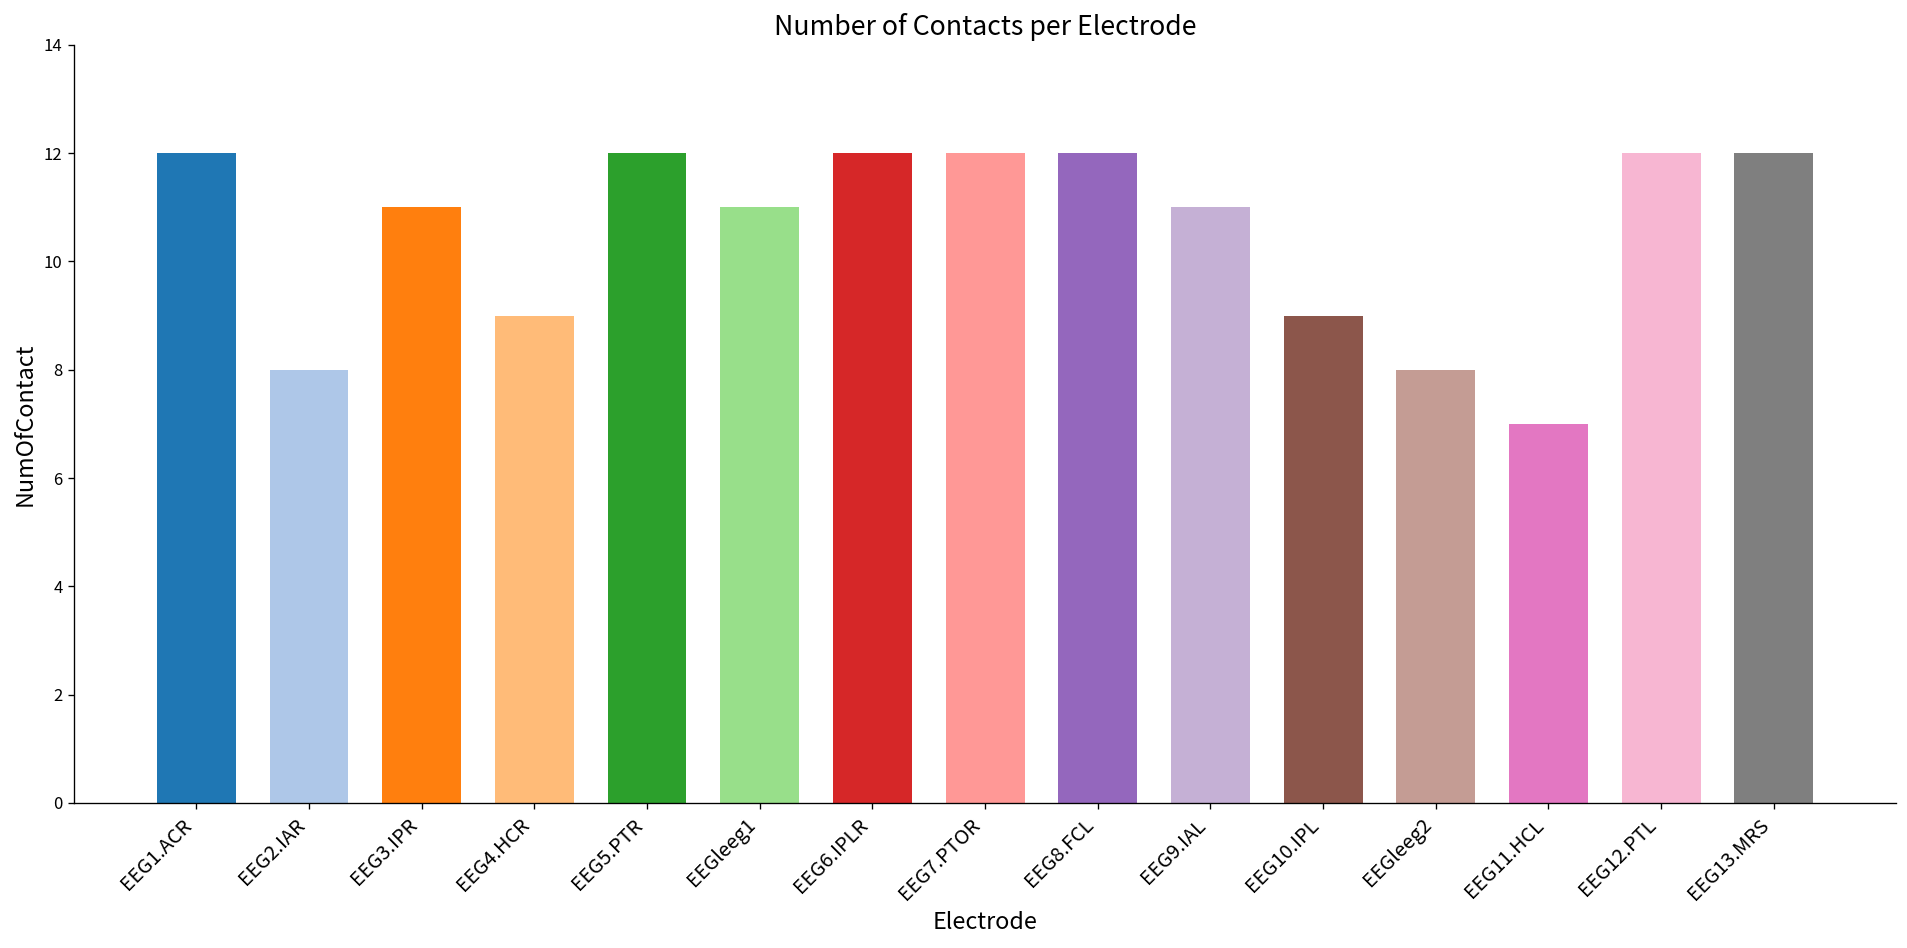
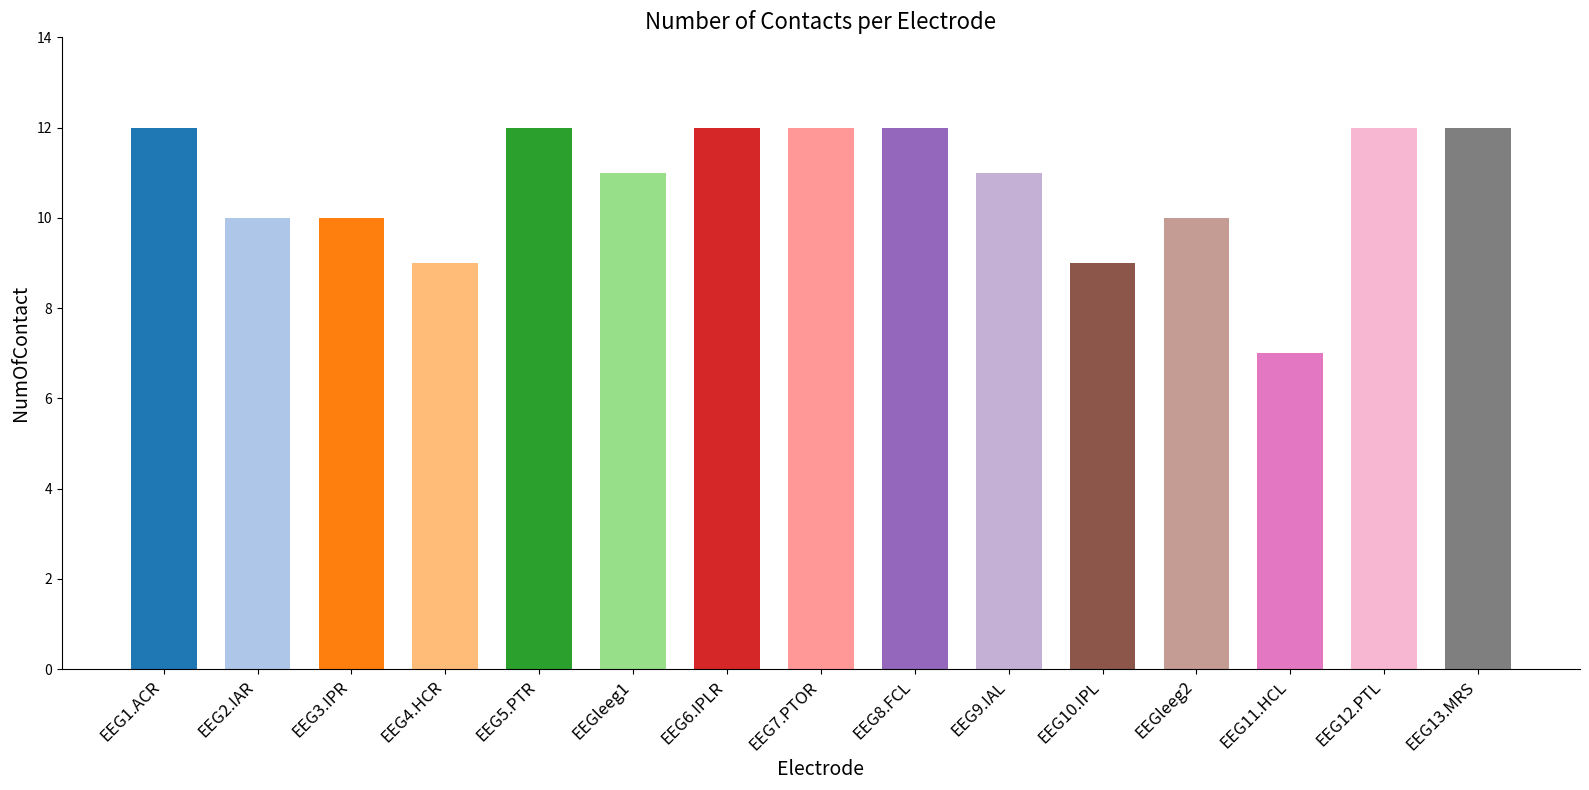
EEG2.IAR: 8 -> 10
EEG3.IPR: 11 -> 10
EEGleeg2: 8 -> 10
